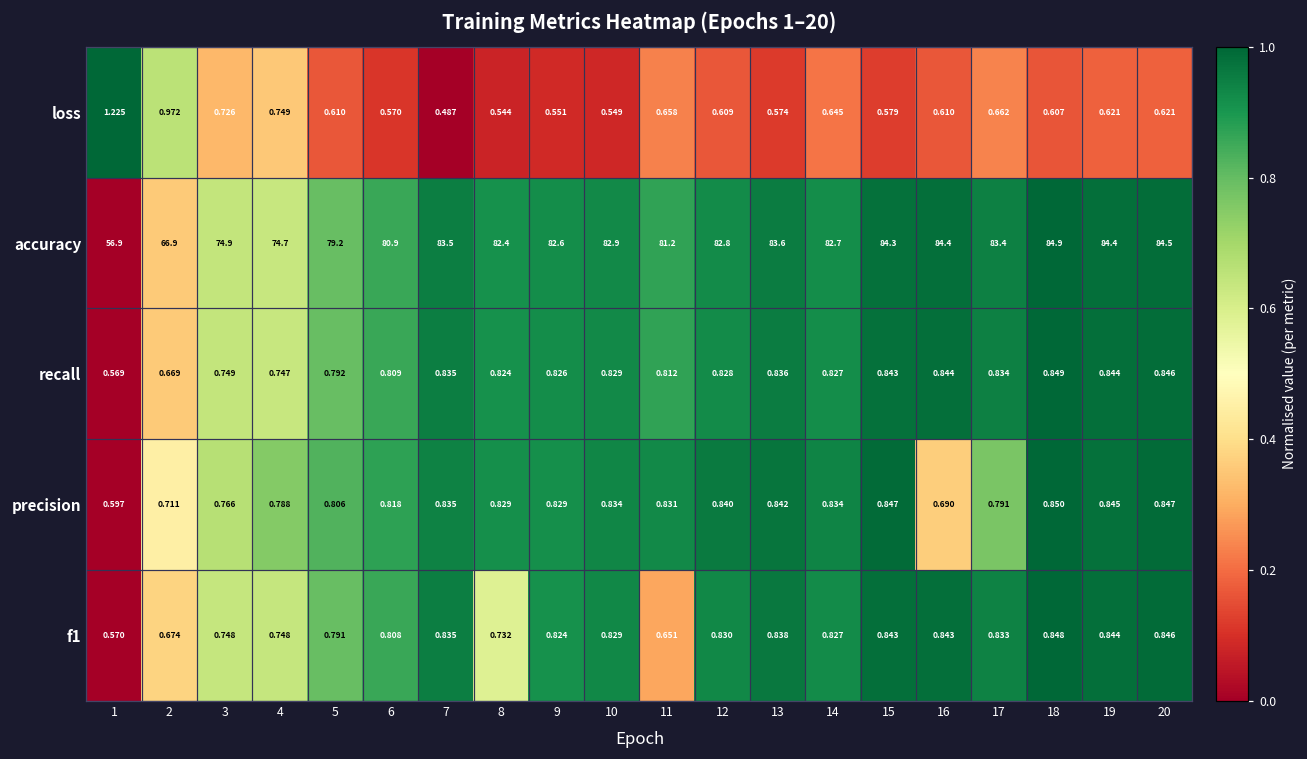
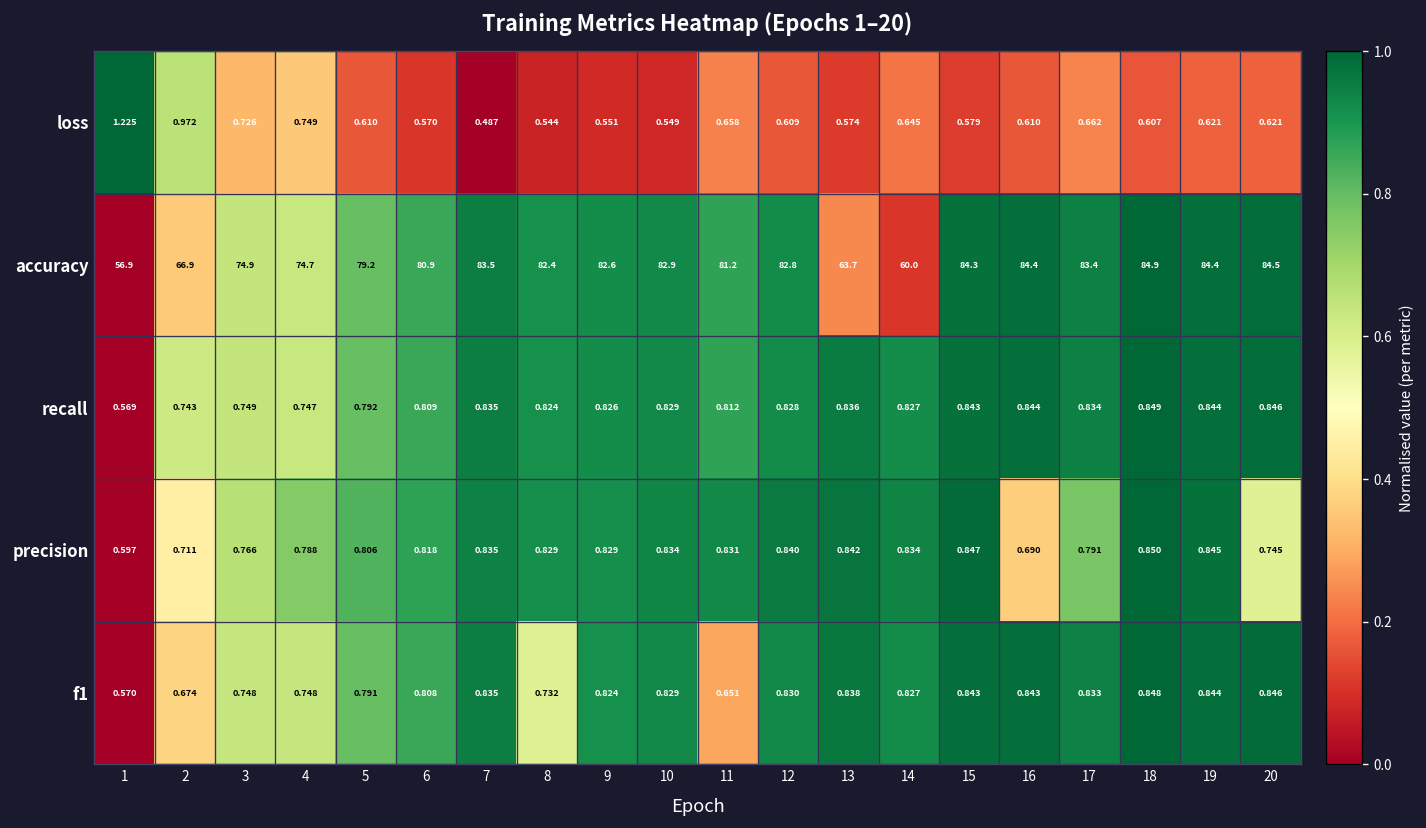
accuracy, 13: 83.6 -> 63.7
accuracy, 14: 82.7 -> 60.0
recall, 2: 0.669 -> 0.743
precision, 20: 0.847 -> 0.745
